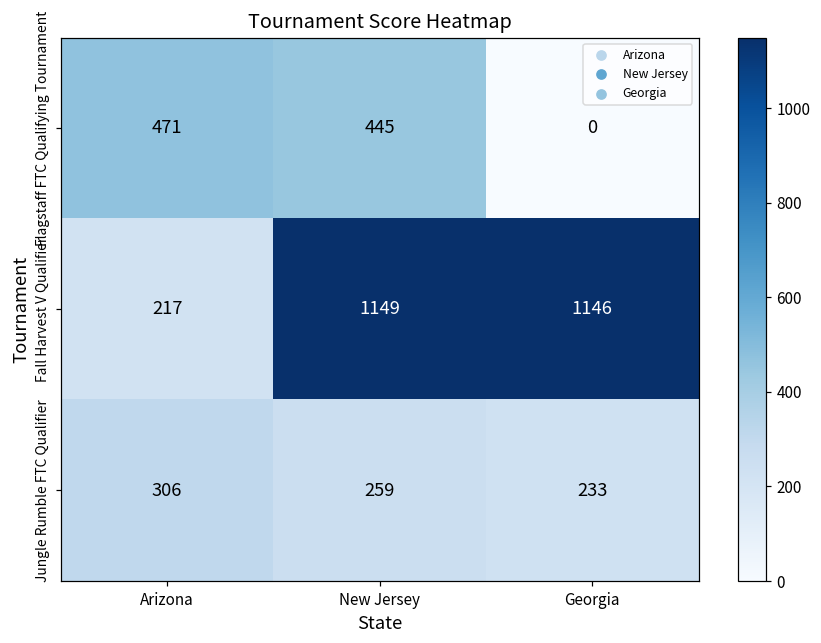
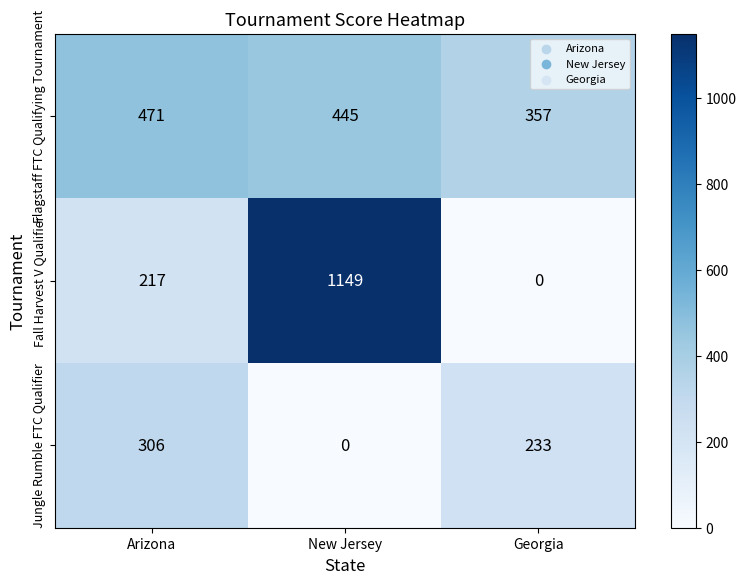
Flagstaff FTC Qualifying Tournament, Georgia: 0 -> 357
Fall Harvest V Qualifier, Georgia: 1146 -> 0
Jungle Rumble FTC Qualifier, New Jersey: 259 -> 0
